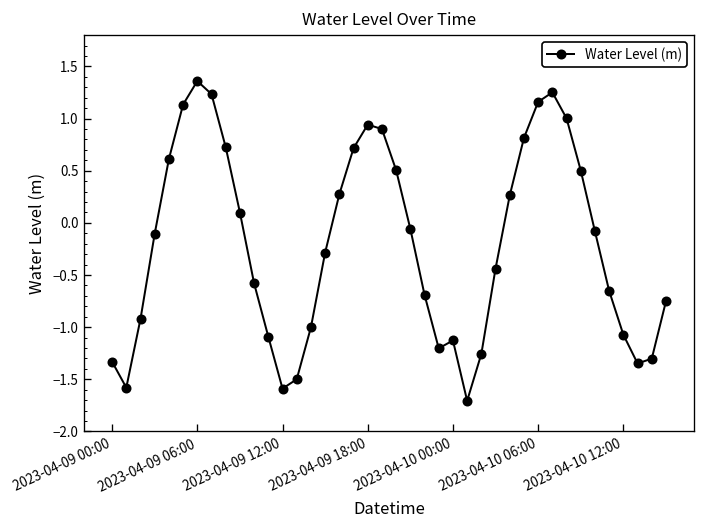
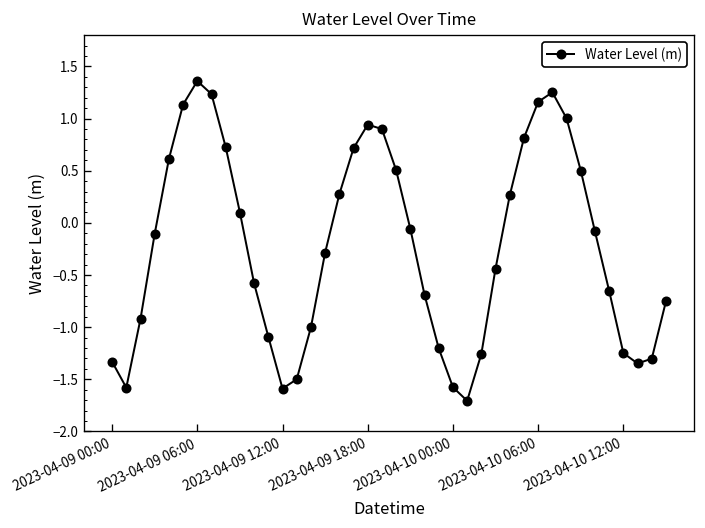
2023-04-10 00:00: -1.1 -> -1.6
2023-04-10 12:00: -1.1 -> -1.2
